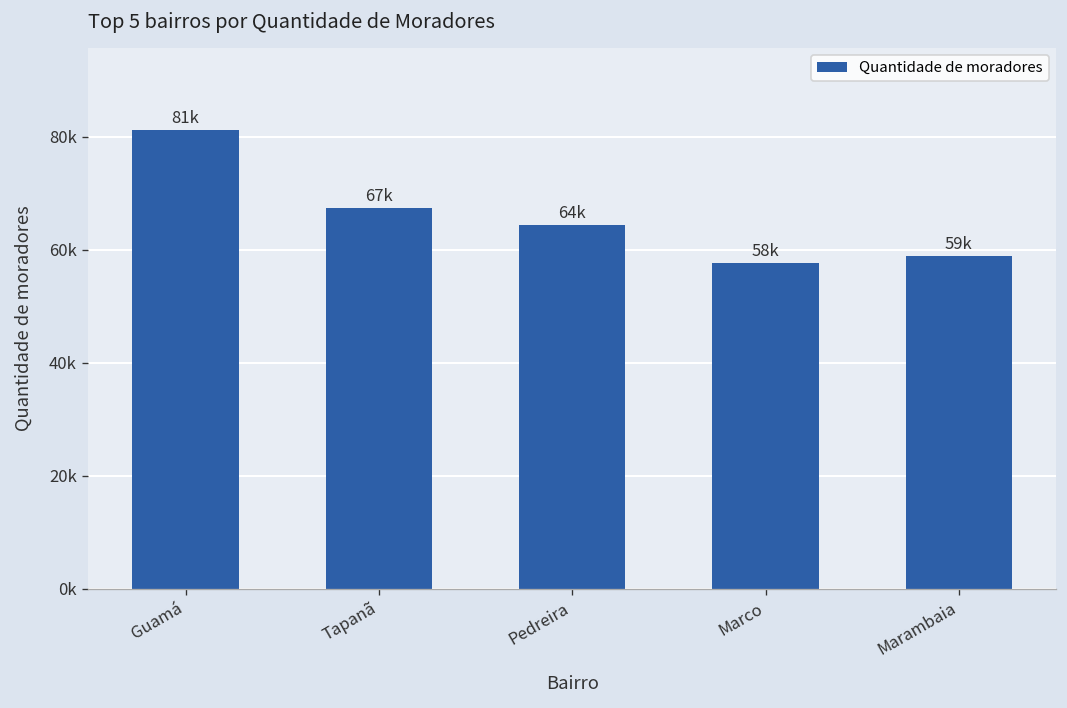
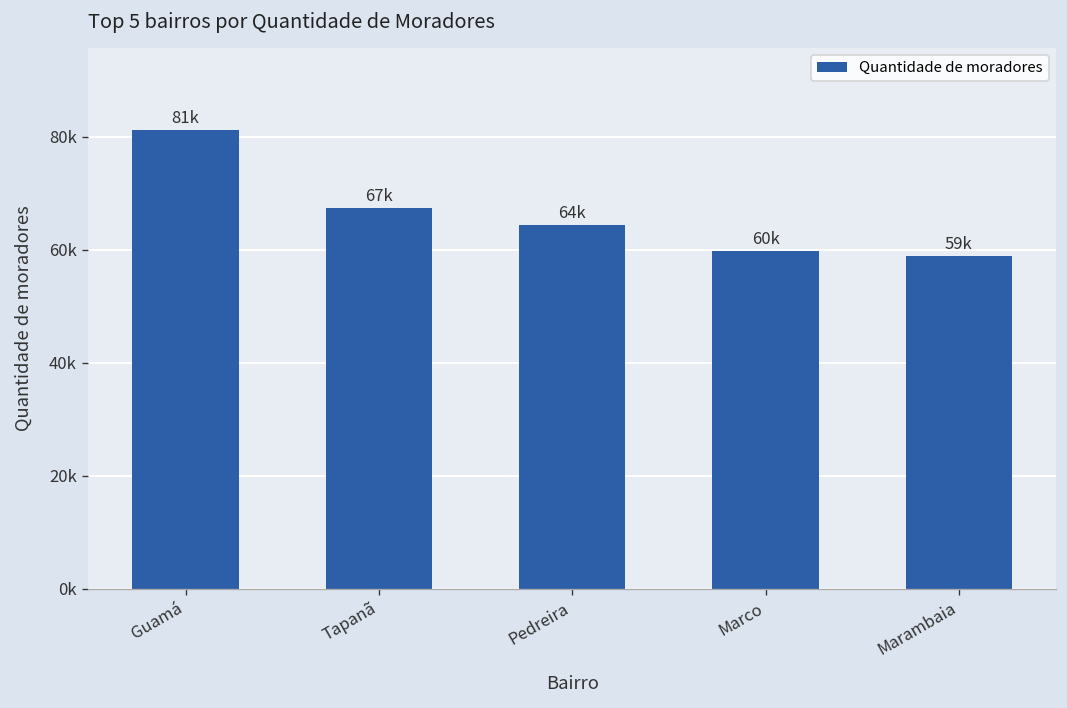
Marco: 58k -> 60k
